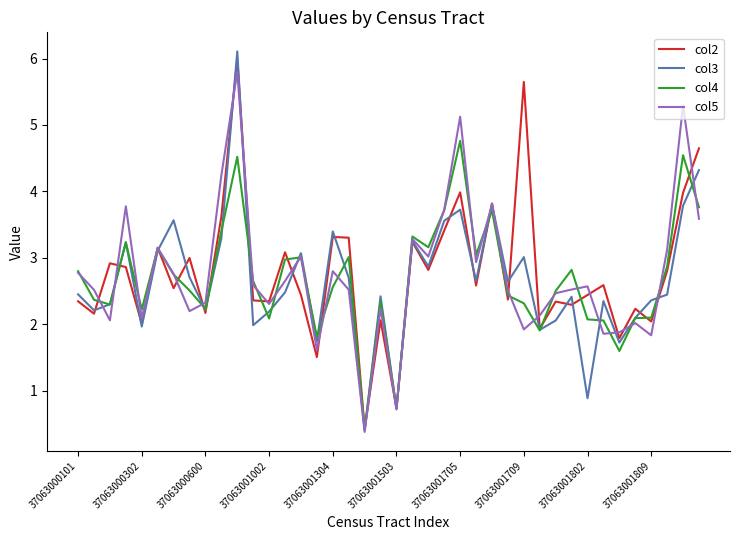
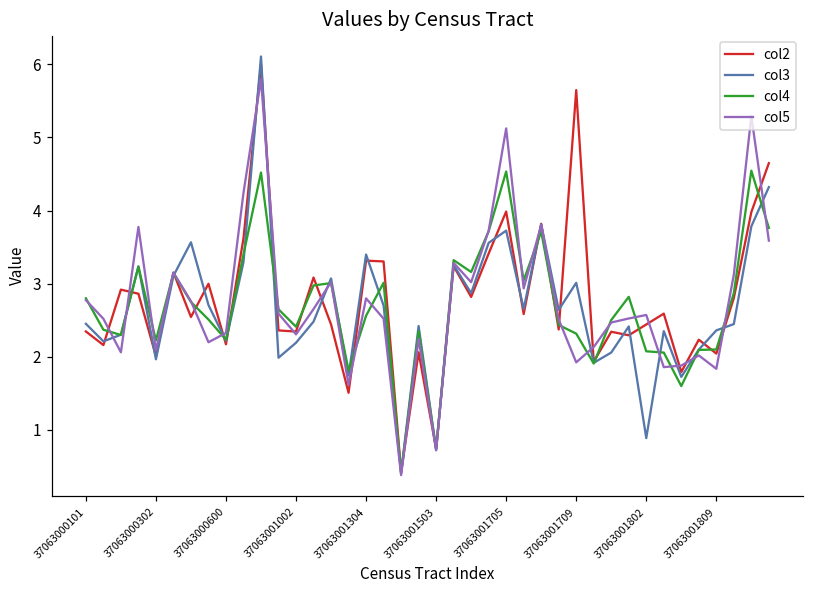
col4, 37063001002: 2.1 -> 2.4
col4, 37063001705: 4.8 -> 4.5
